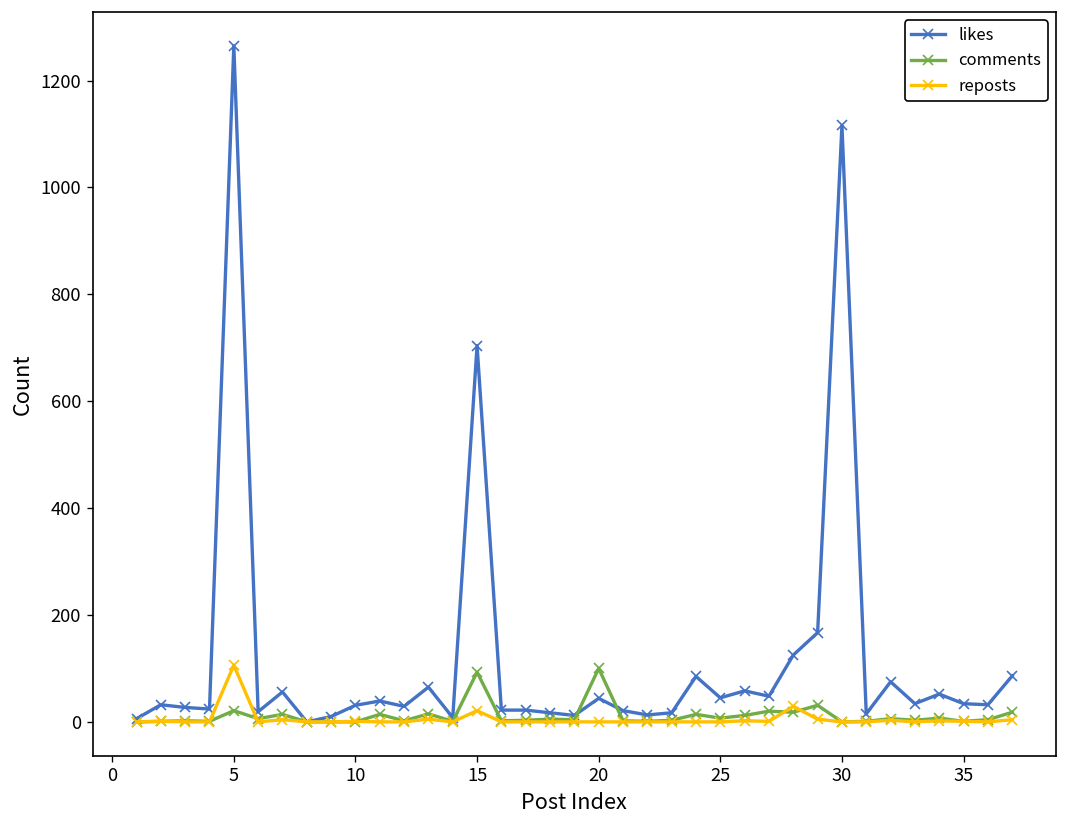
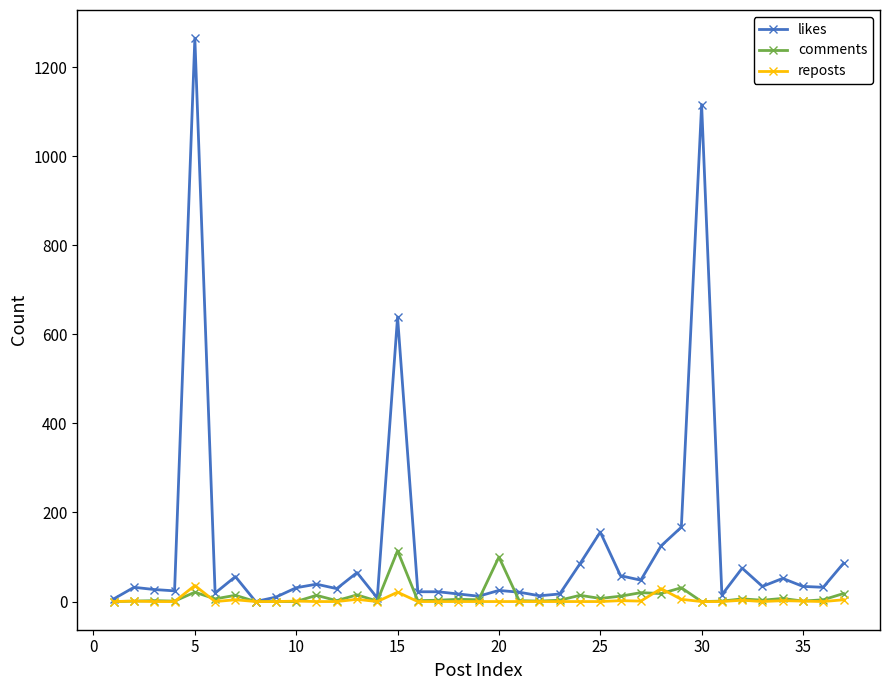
reposts, 5: 110 -> 40
likes, 15: 700 -> 640
comments, 15: 90 -> 110
likes, 20: 40 -> 30
likes, 25: 50 -> 160
